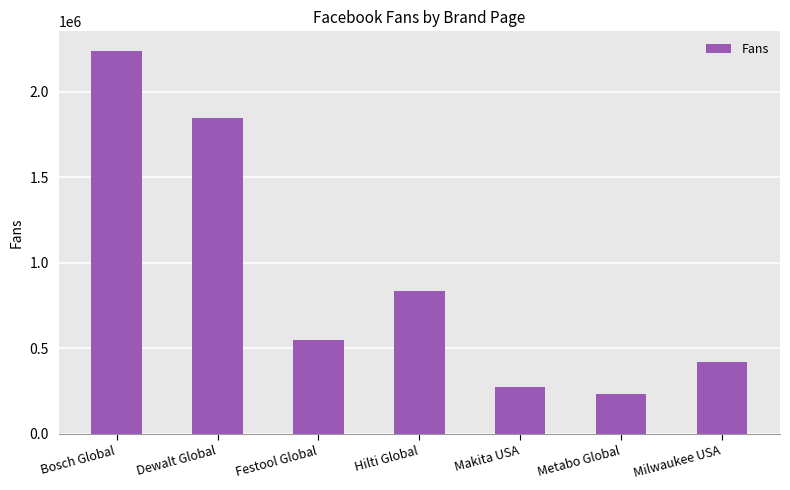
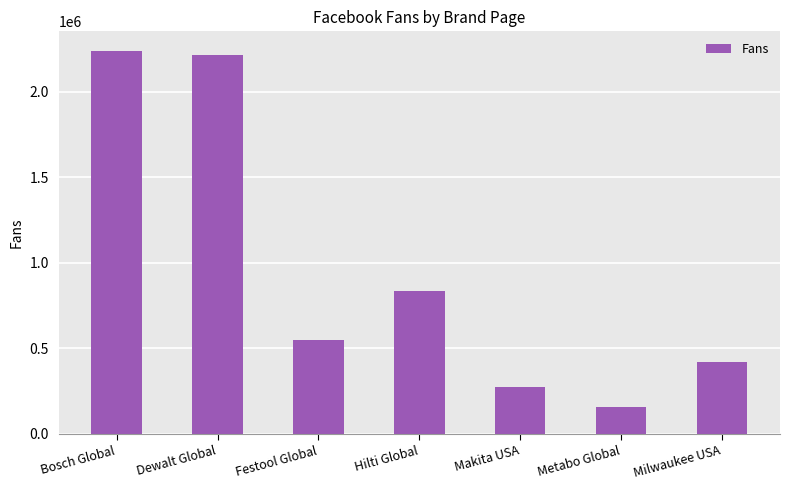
Dewalt Global: 1840000 -> 2220000
Metabo Global: 230000 -> 150000
